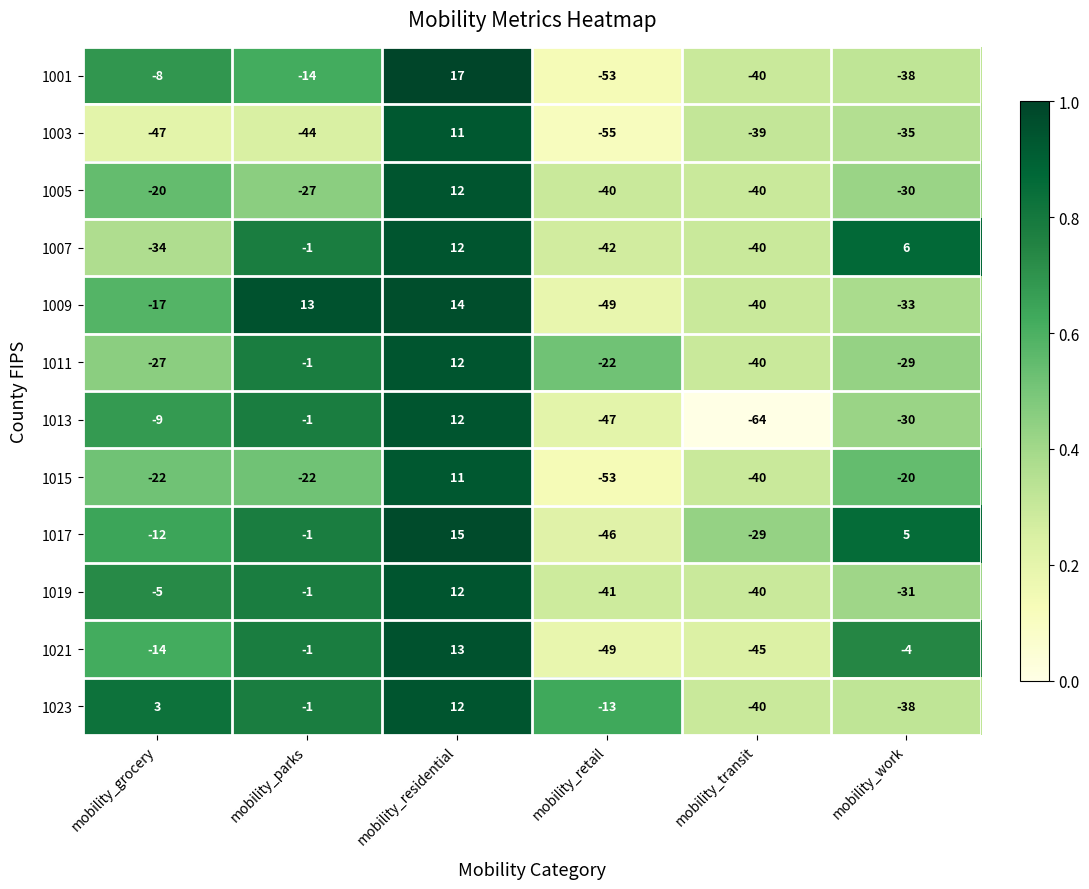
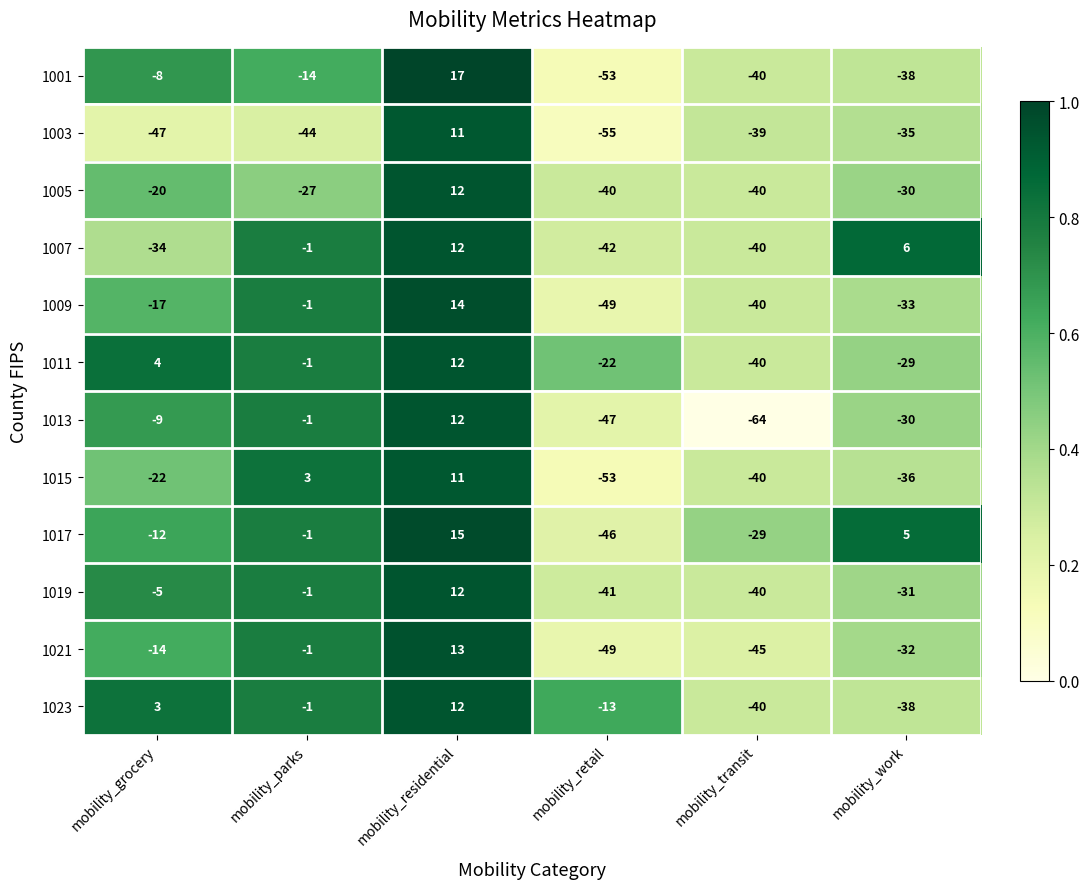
1009, mobility_parks: 13 -> -1
1011, mobility_grocery: -27 -> 4
1015, mobility_parks: -22 -> 3
1015, mobility_work: -20 -> -36
1021, mobility_work: -4 -> -32
